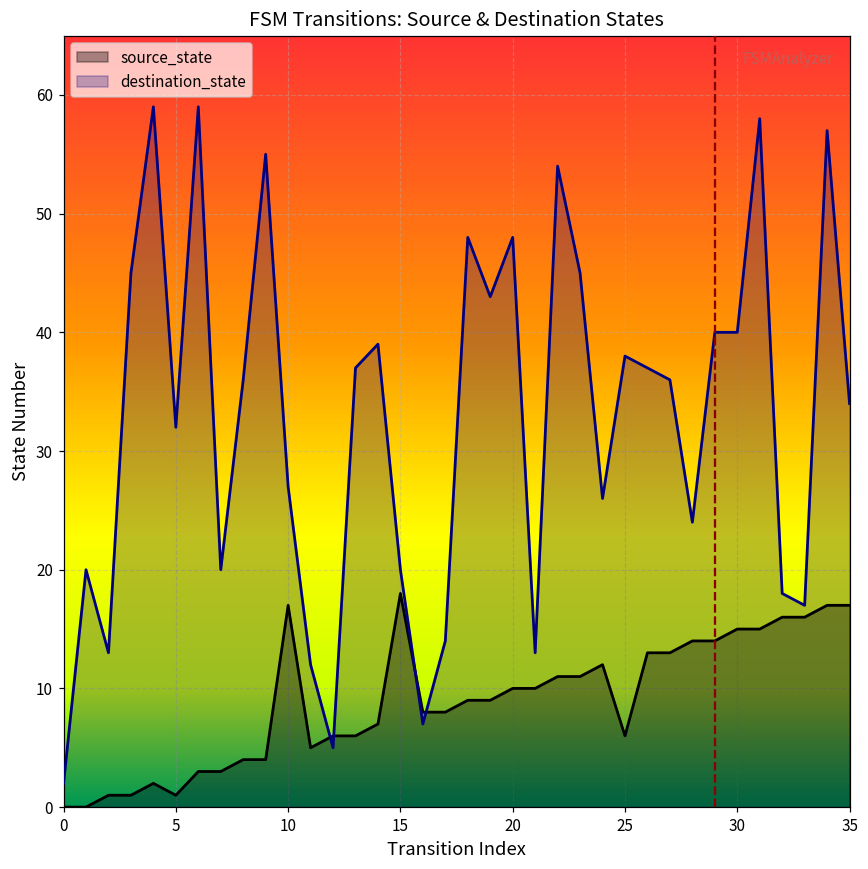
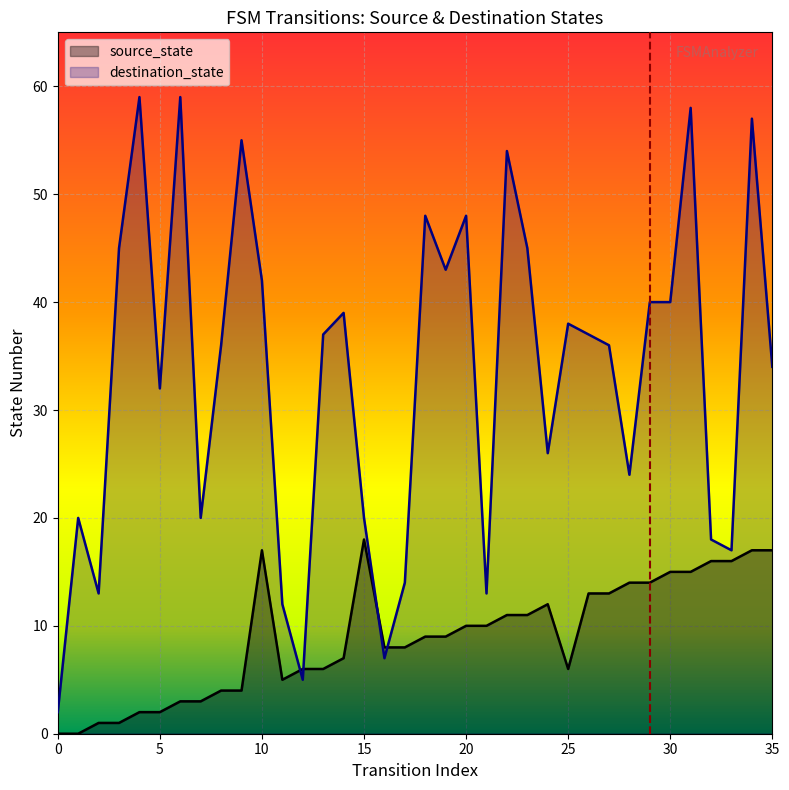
source_state, 5: 1 -> 2
destination_state, 10: 27 -> 42
